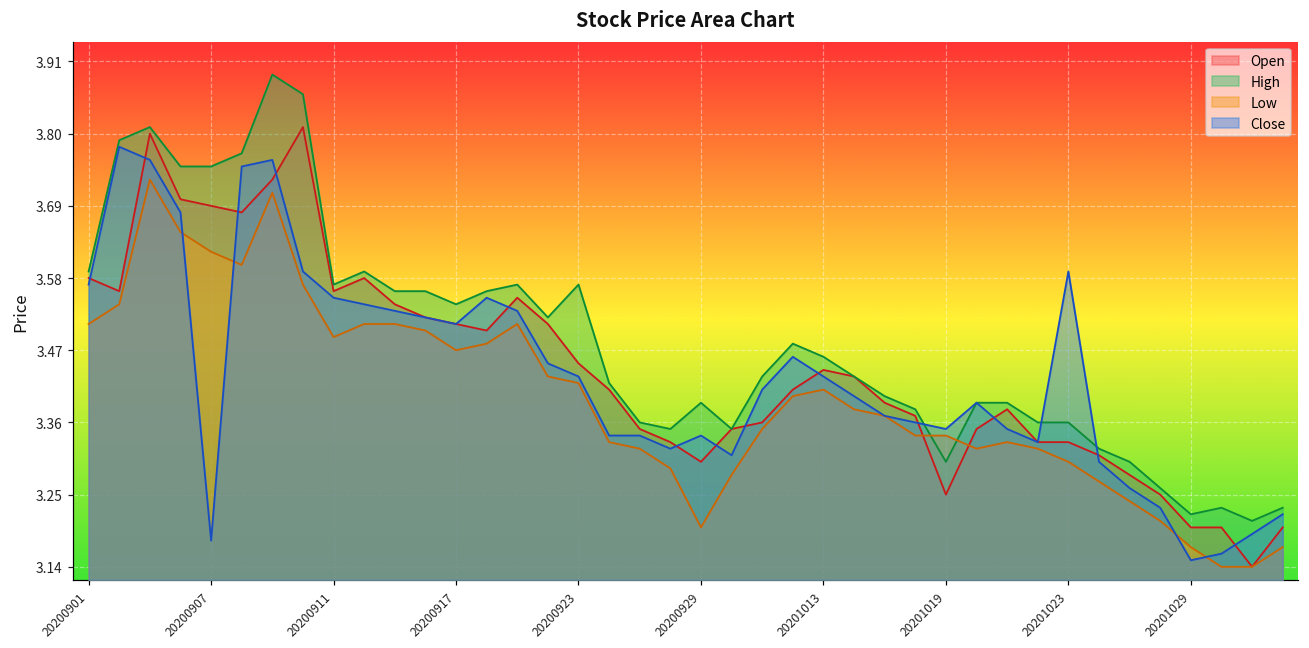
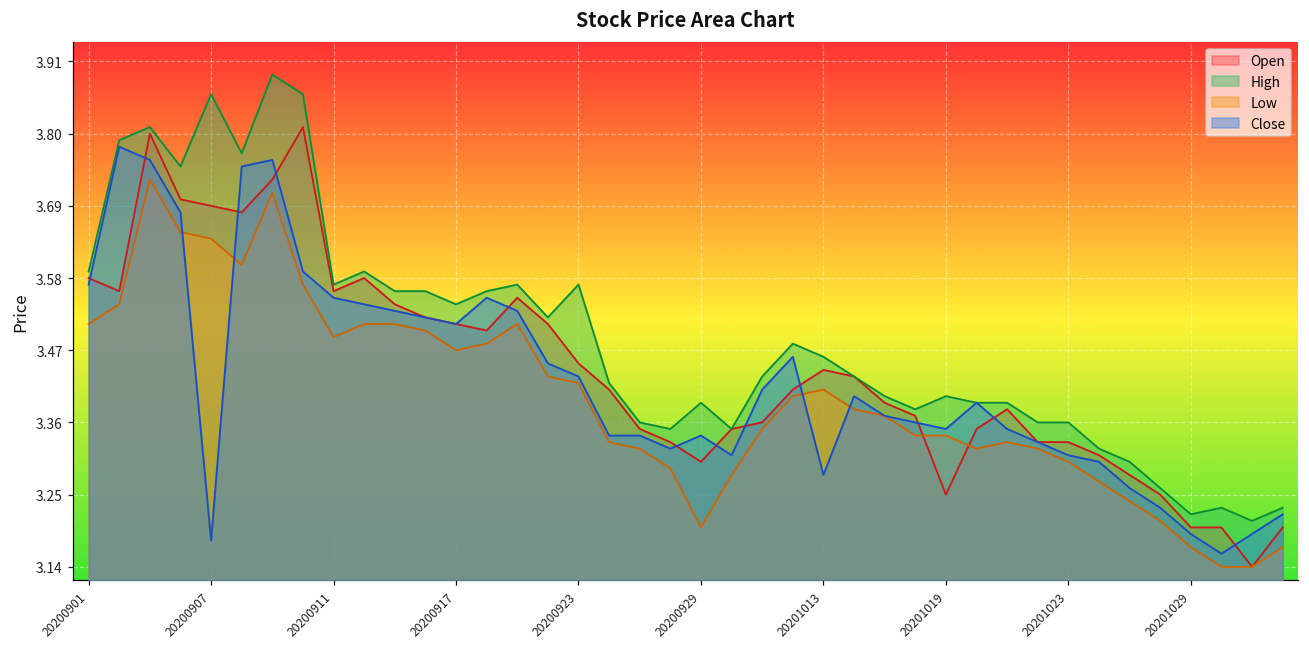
High, 20200907: 3.75 -> 3.86
Low, 20200907: 3.62 -> 3.64
Close, 20201013: 3.43 -> 3.28
High, 20201019: 3.3 -> 3.4
Close, 20201023: 3.59 -> 3.31
Close, 20201029: 3.15 -> 3.19
